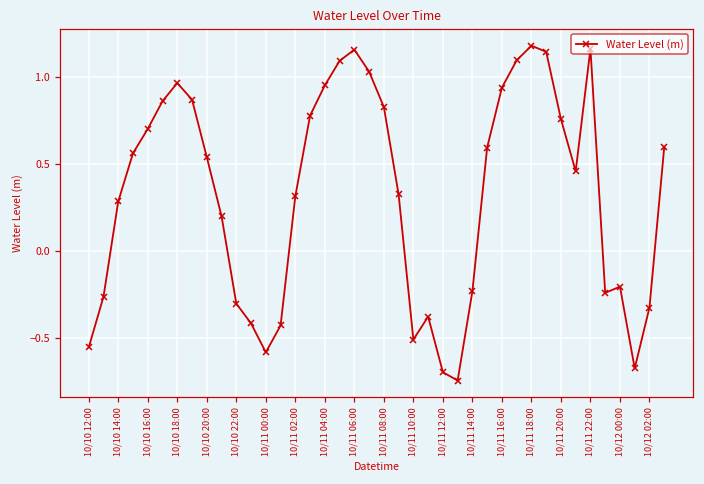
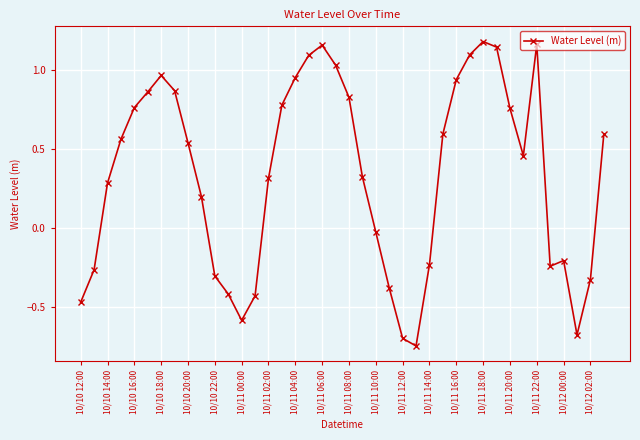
10/10 12:00: -0.56 -> -0.47
10/10 16:00: 0.70 -> 0.76
10/11 10:00: -0.51 -> -0.03
